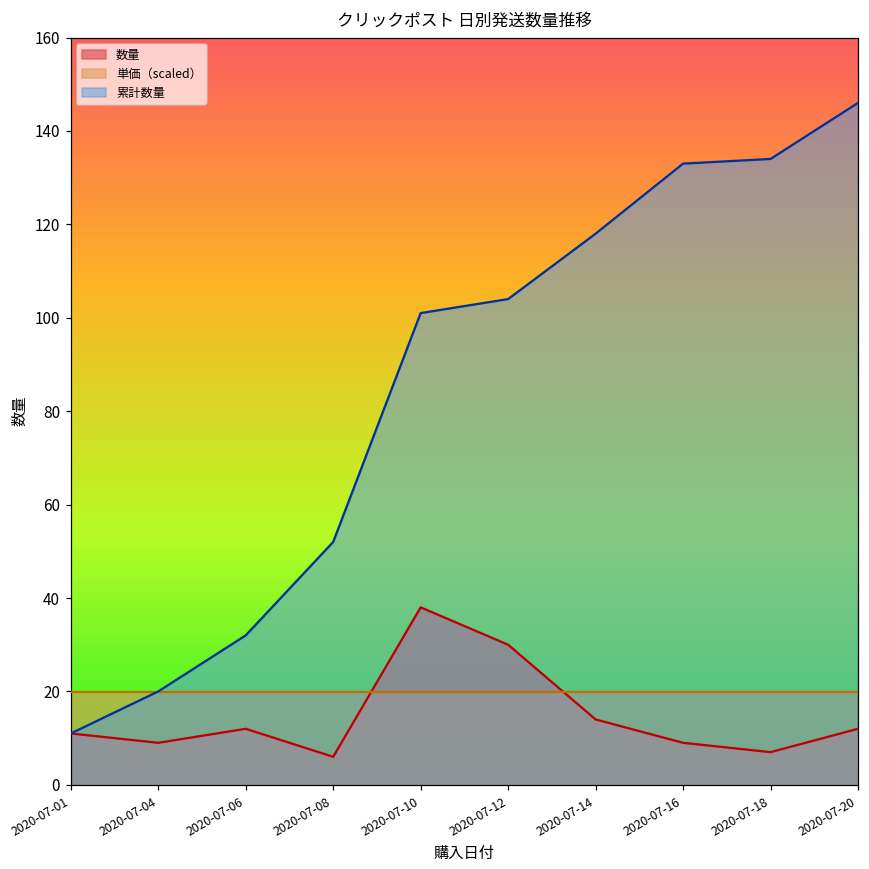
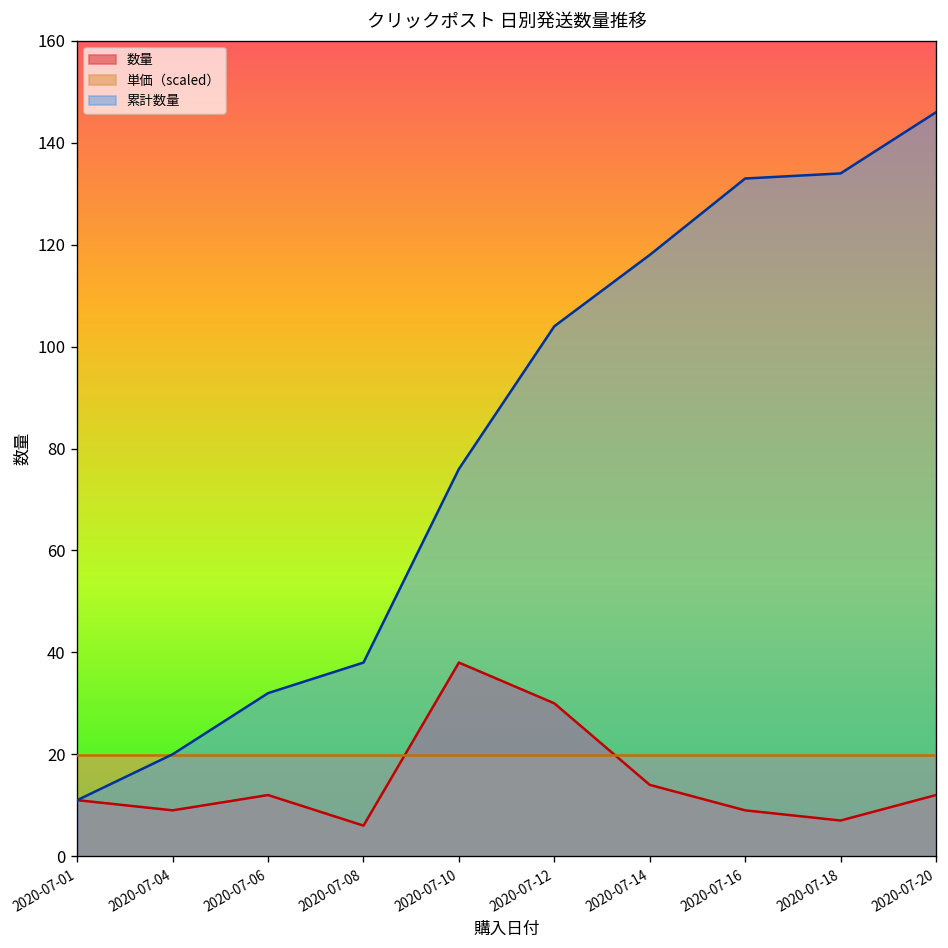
累計数量, 2020-07-08: 52 -> 38
累計数量, 2020-07-10: 101 -> 76
